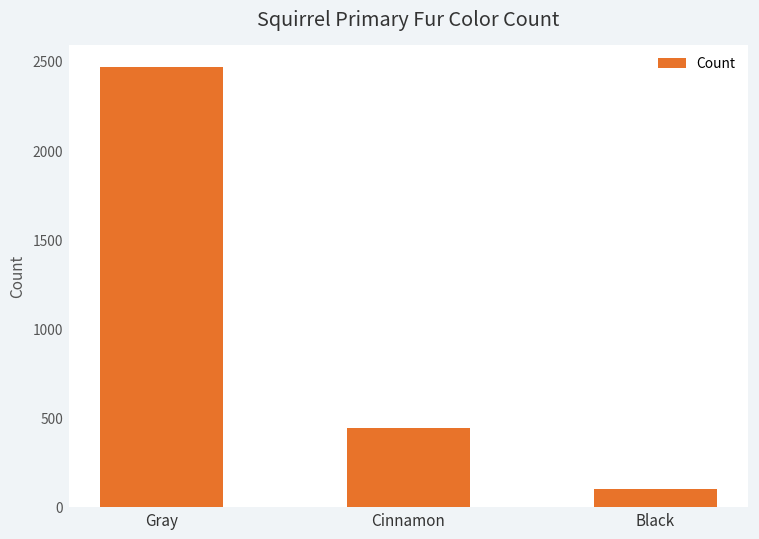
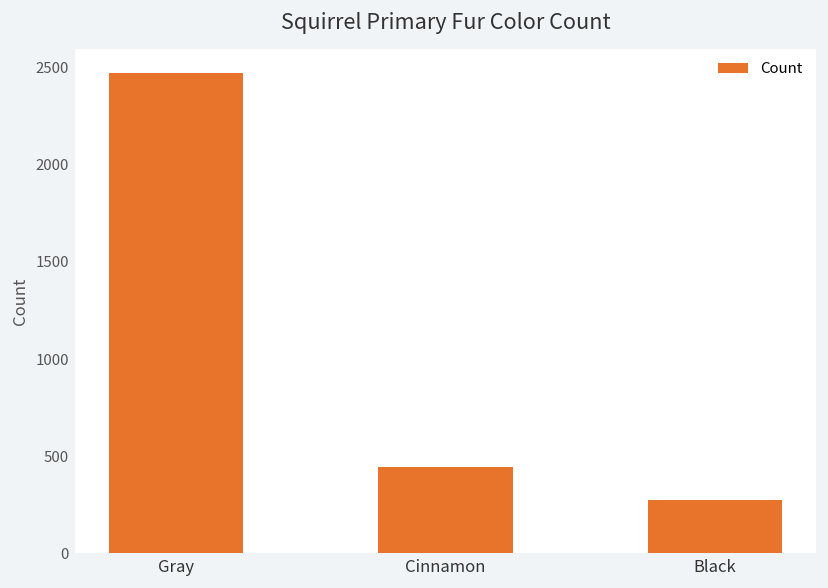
Black: 100 -> 280
